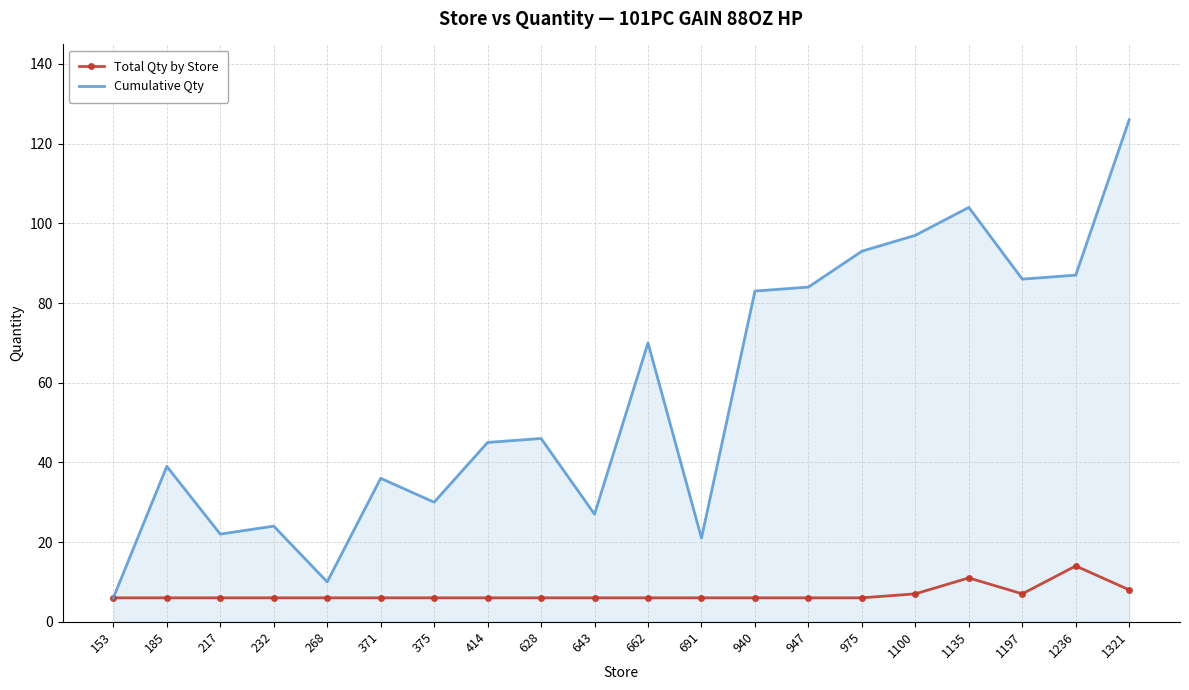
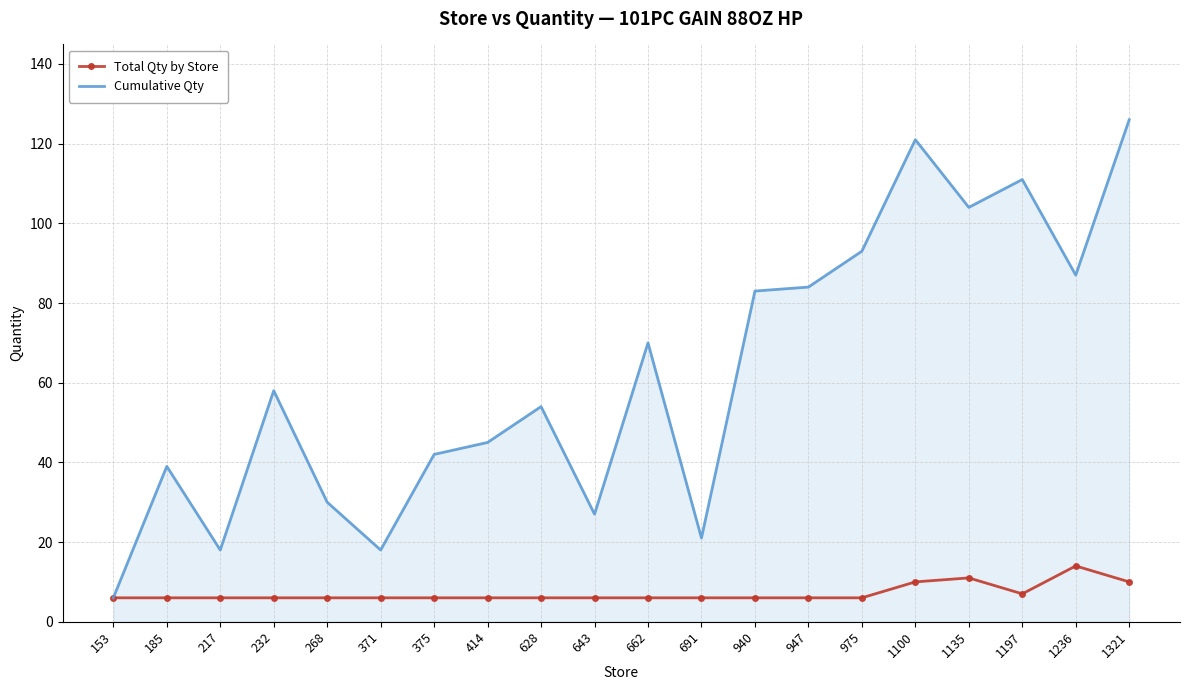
Cumulative Qty, 217: 22 -> 18
Cumulative Qty, 232: 24 -> 58
Cumulative Qty, 268: 10 -> 30
Cumulative Qty, 371: 36 -> 18
Cumulative Qty, 375: 30 -> 42
Cumulative Qty, 628: 46 -> 54
Total Qty by Store, 1100: 7 -> 10
Cumulative Qty, 1100: 97 -> 121
Cumulative Qty, 1197: 86 -> 111
Total Qty by Store, 1321: 8 -> 10
